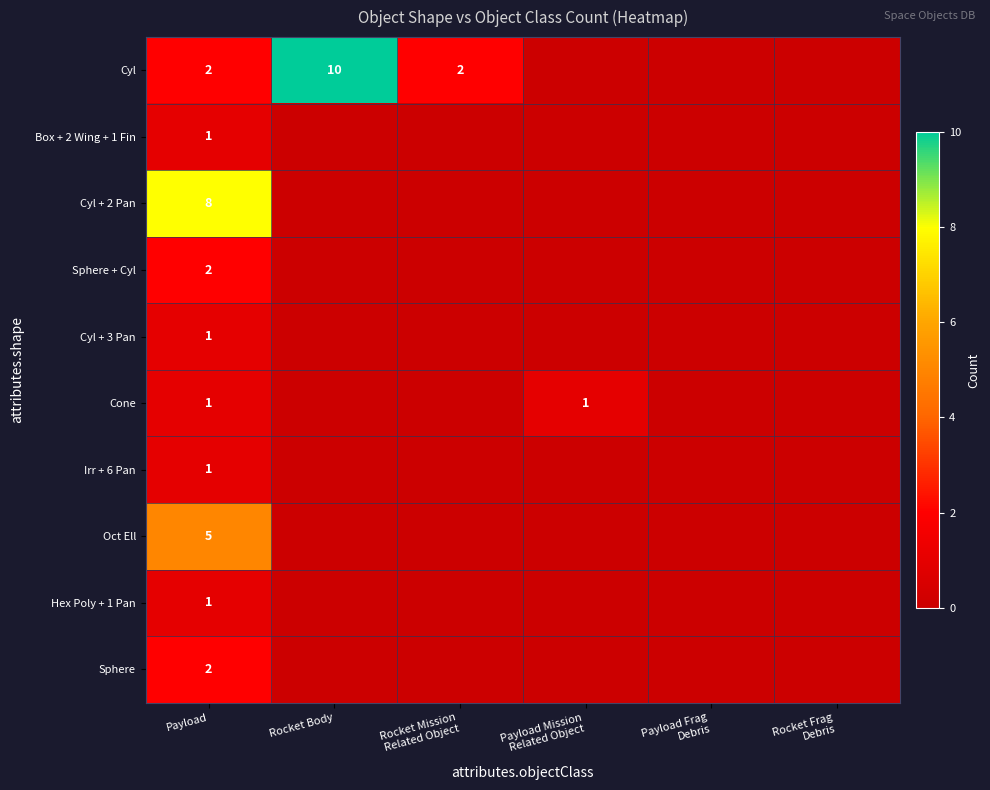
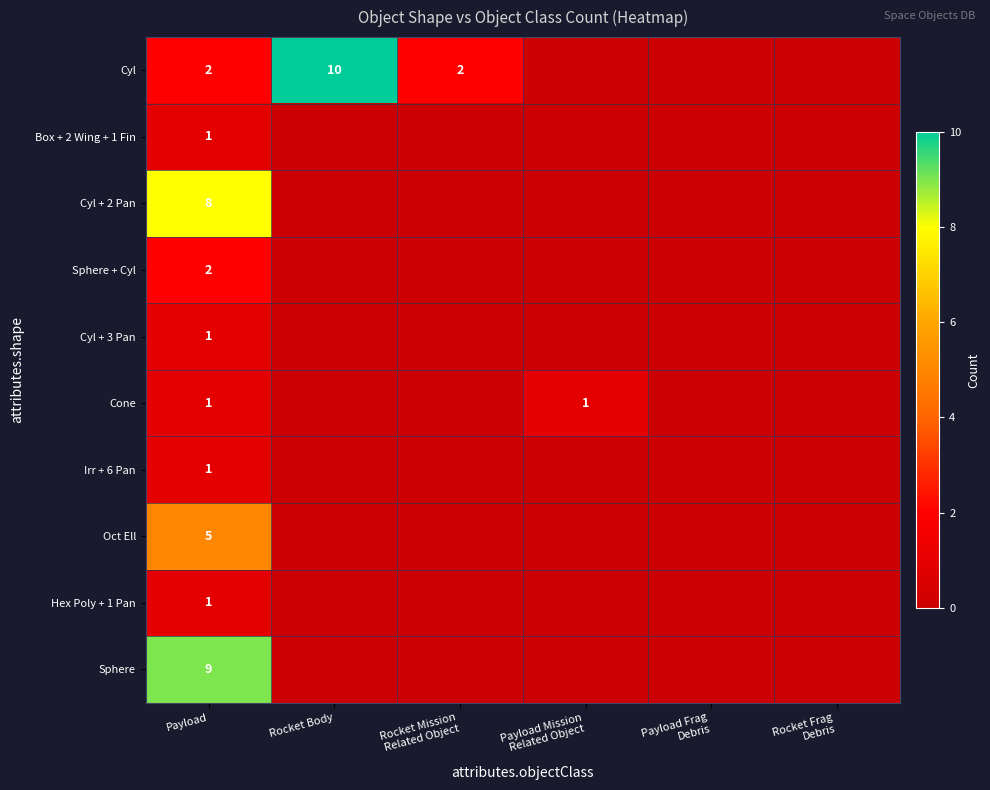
Sphere, Payload: 2 -> 9
